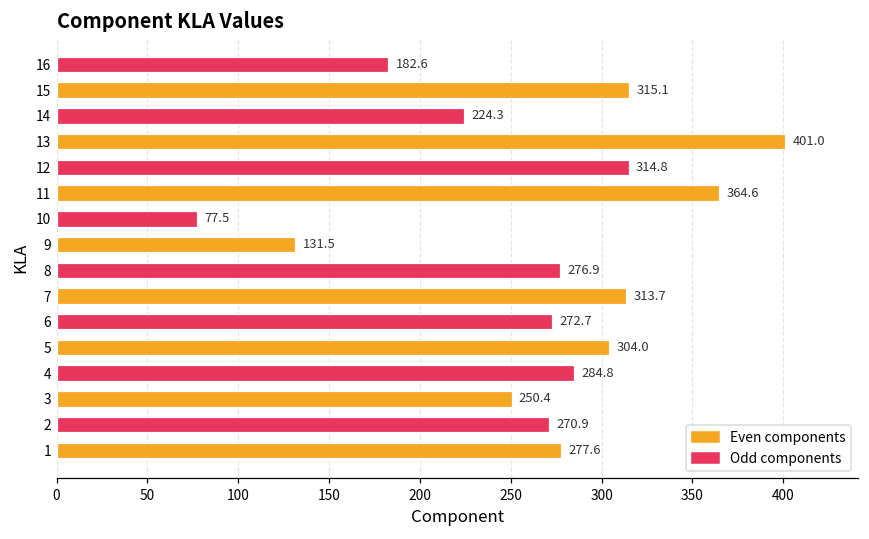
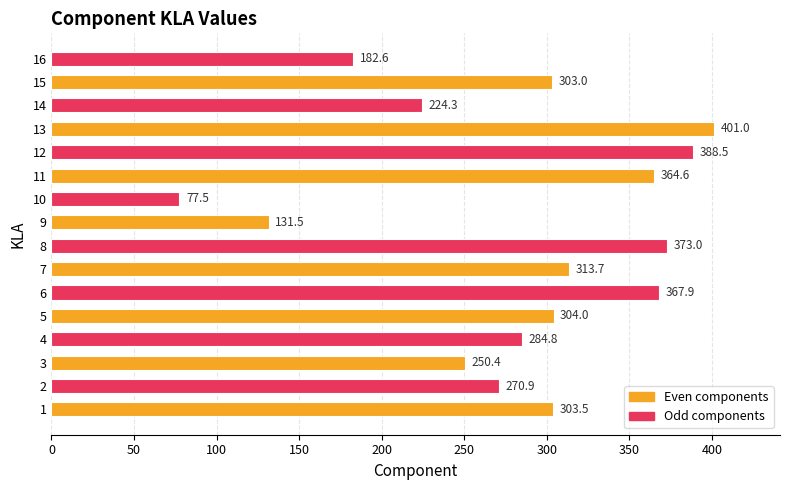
15: 315.1 -> 303.0
12: 314.8 -> 388.5
8: 276.9 -> 373.0
6: 272.7 -> 367.9
1: 277.6 -> 303.5
